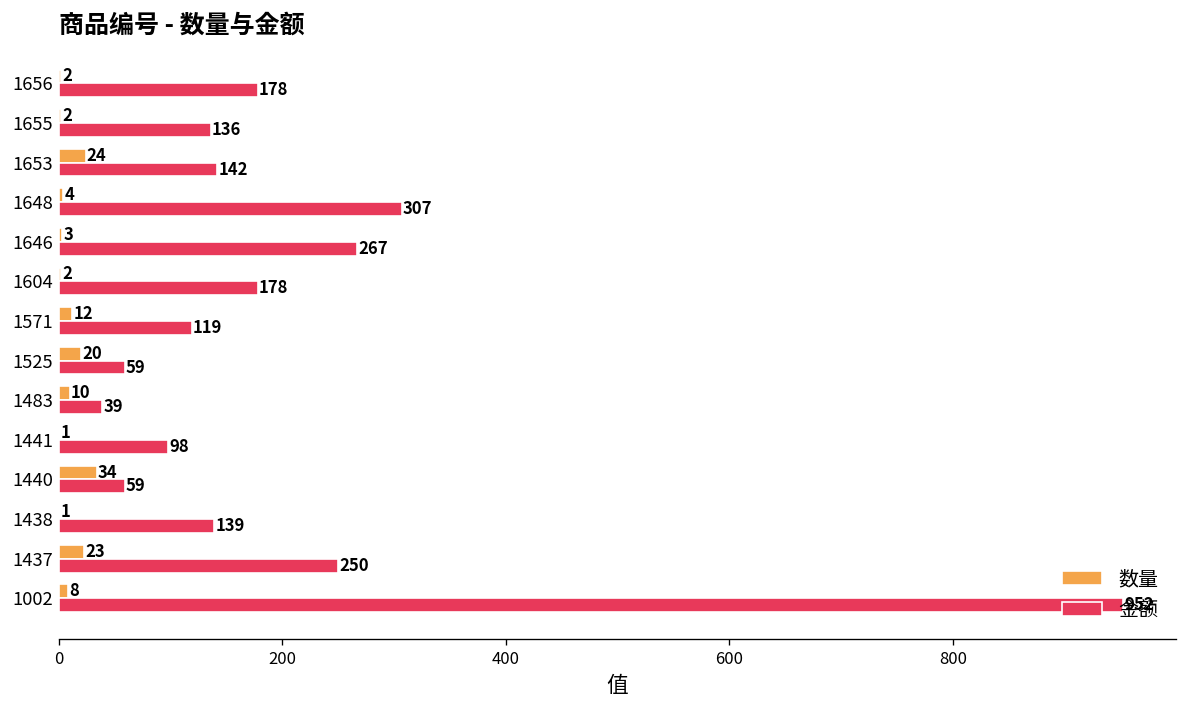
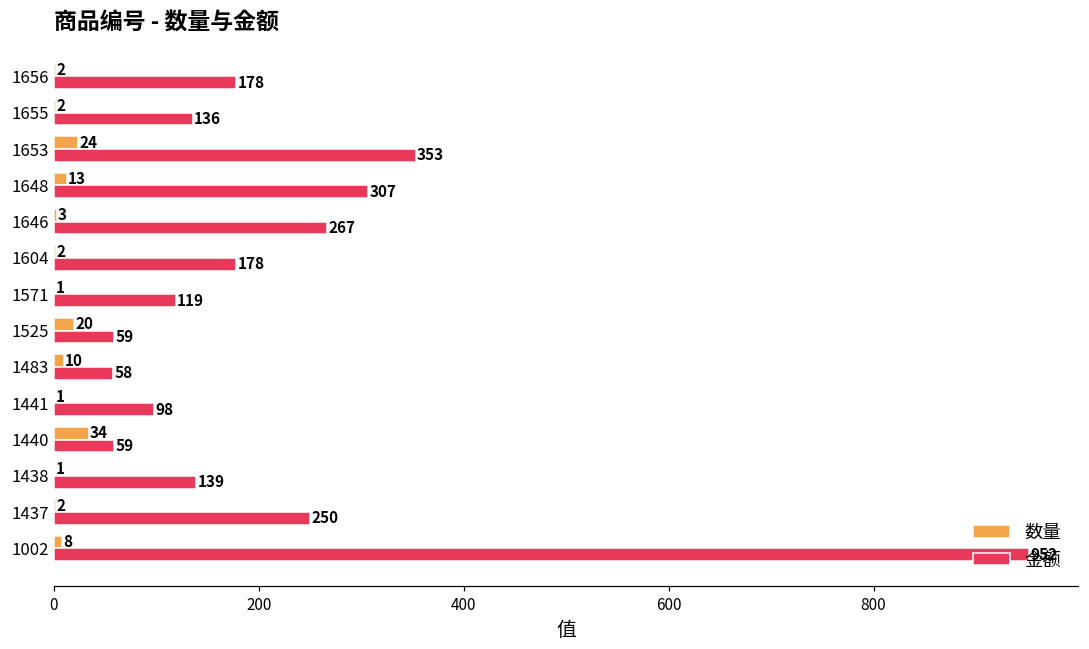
金额, 1653: 142 -> 353
数量, 1648: 4 -> 13
数量, 1571: 12 -> 1
金额, 1483: 39 -> 58
数量, 1437: 23 -> 2
